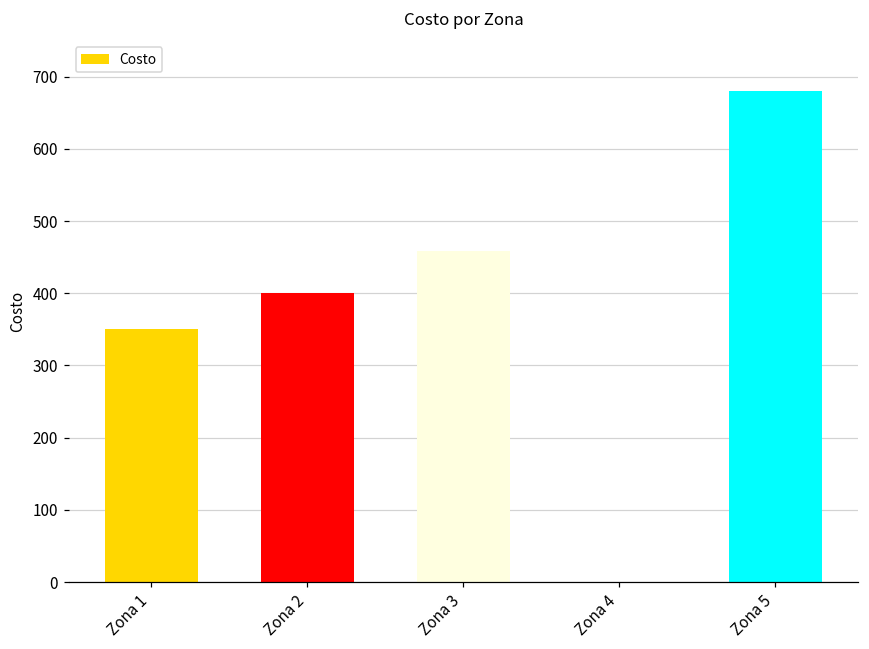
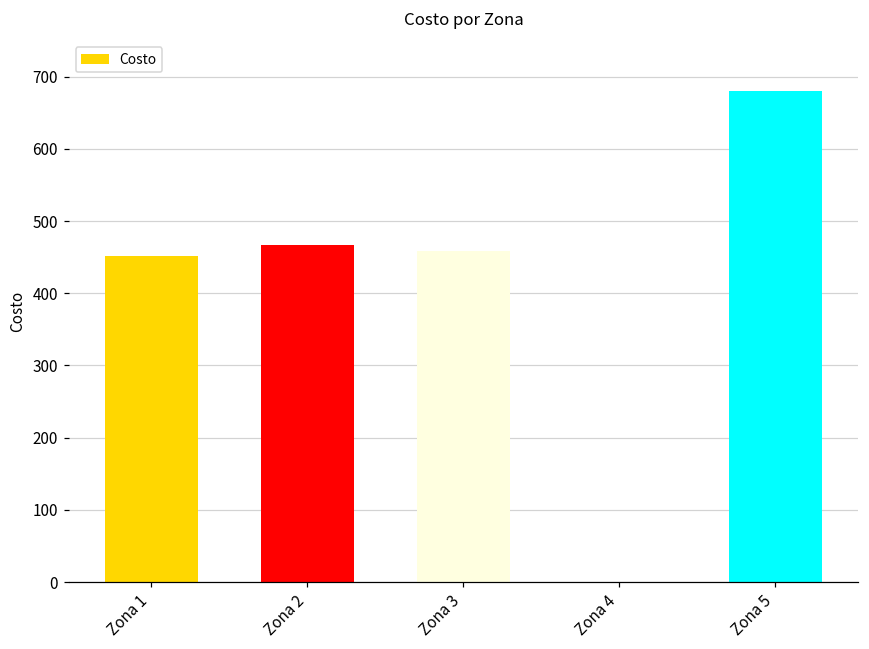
Zona 1: 350 -> 450
Zona 2: 400 -> 470
